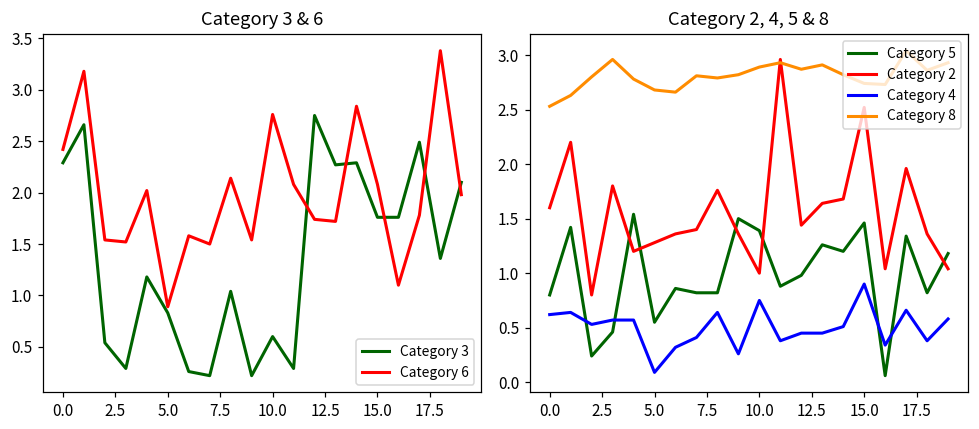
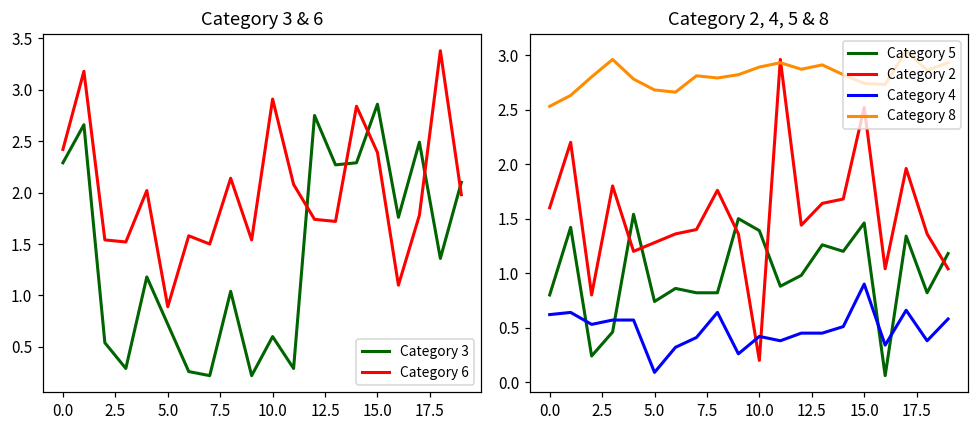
Category 3 & 6, Category 3, 5.0: 0.8 -> 0.7
Category 3 & 6, Category 6, 10.0: 2.8 -> 2.9
Category 3 & 6, Category 3, 15.0: 1.8 -> 2.9
Category 3 & 6, Category 6, 15.0: 2.1 -> 2.4
Category 2, 4, 5 & 8, Category 5, 5.0: 0.6 -> 0.7
Category 2, 4, 5 & 8, Category 2, 10.0: 1.0 -> 0.2
Category 2, 4, 5 & 8, Category 4, 10.0: 0.8 -> 0.4
